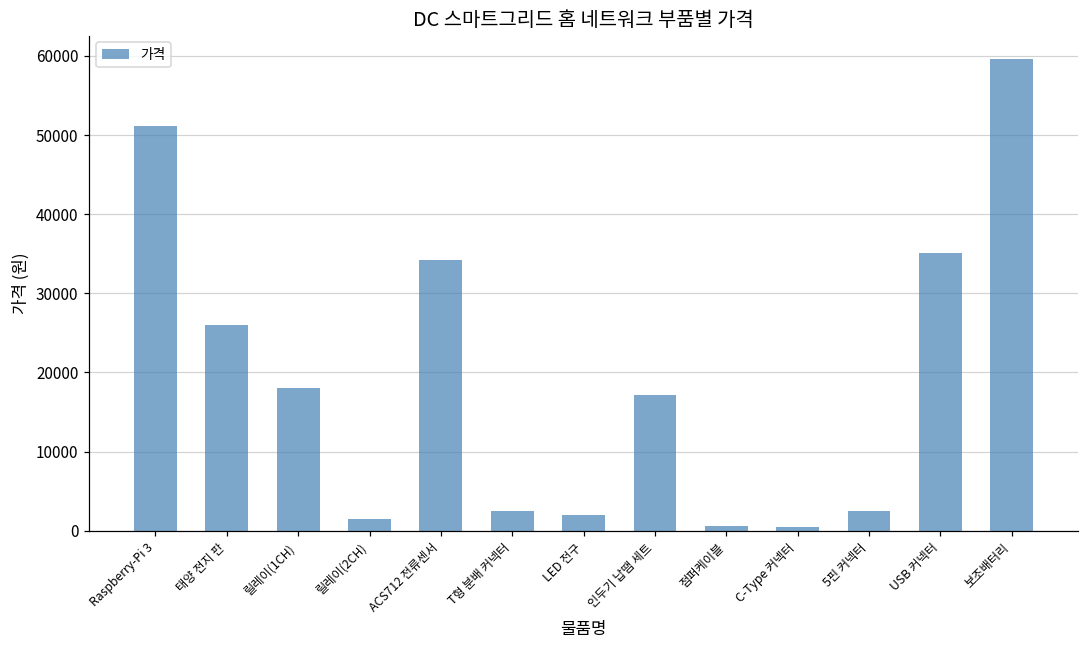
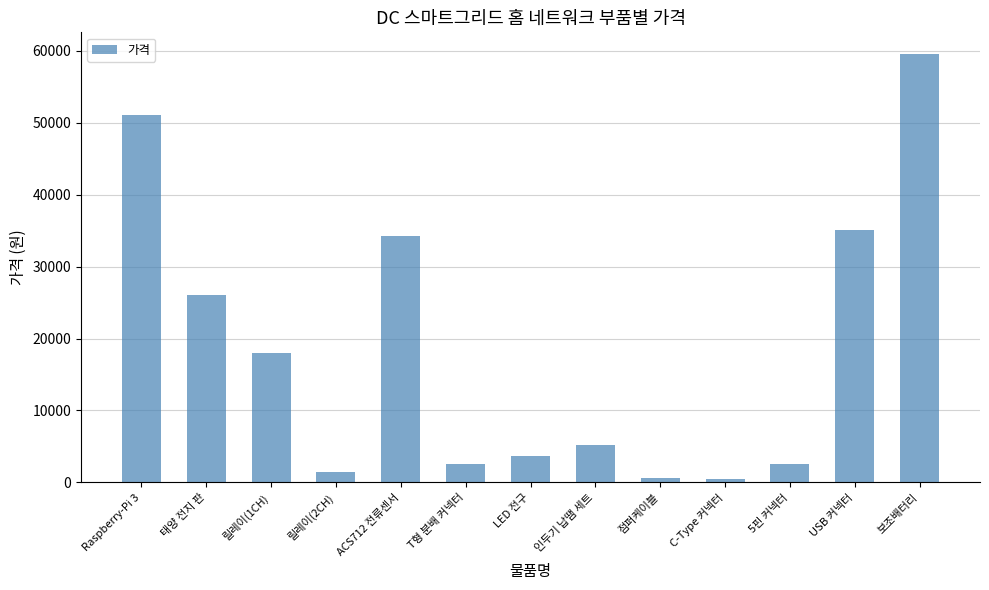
LED 전구: 2000 -> 4000
인두기 납땜 세트: 17000 -> 5000
